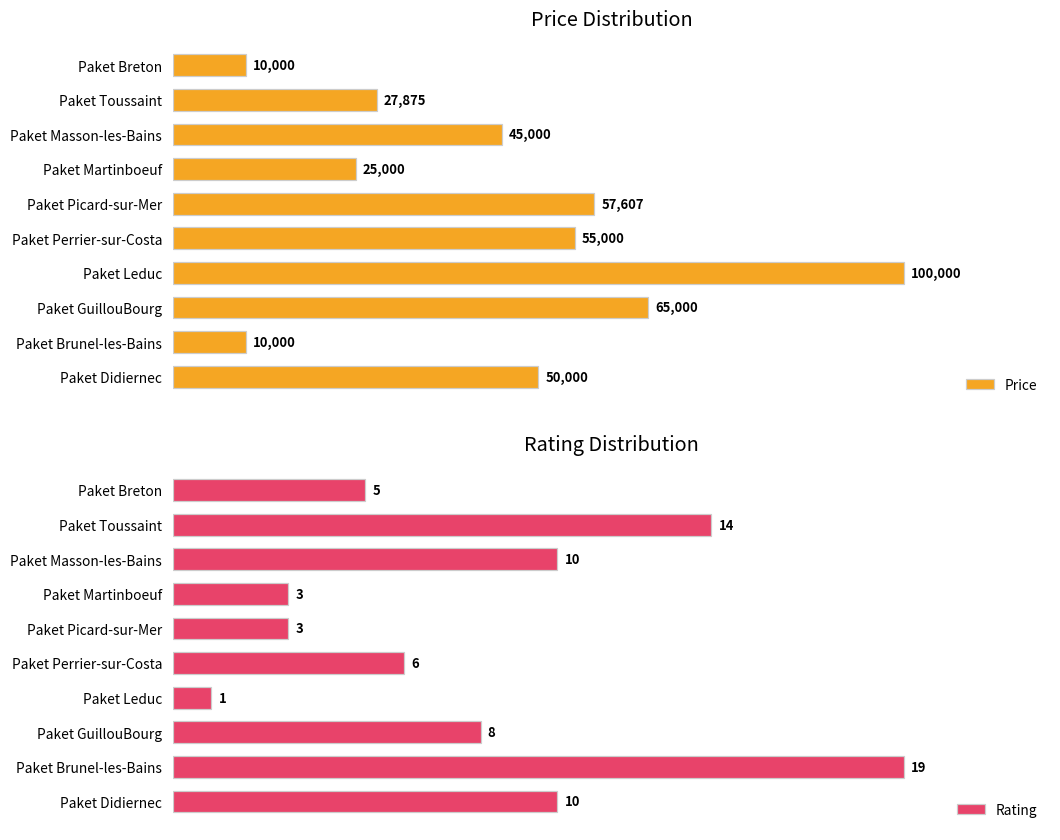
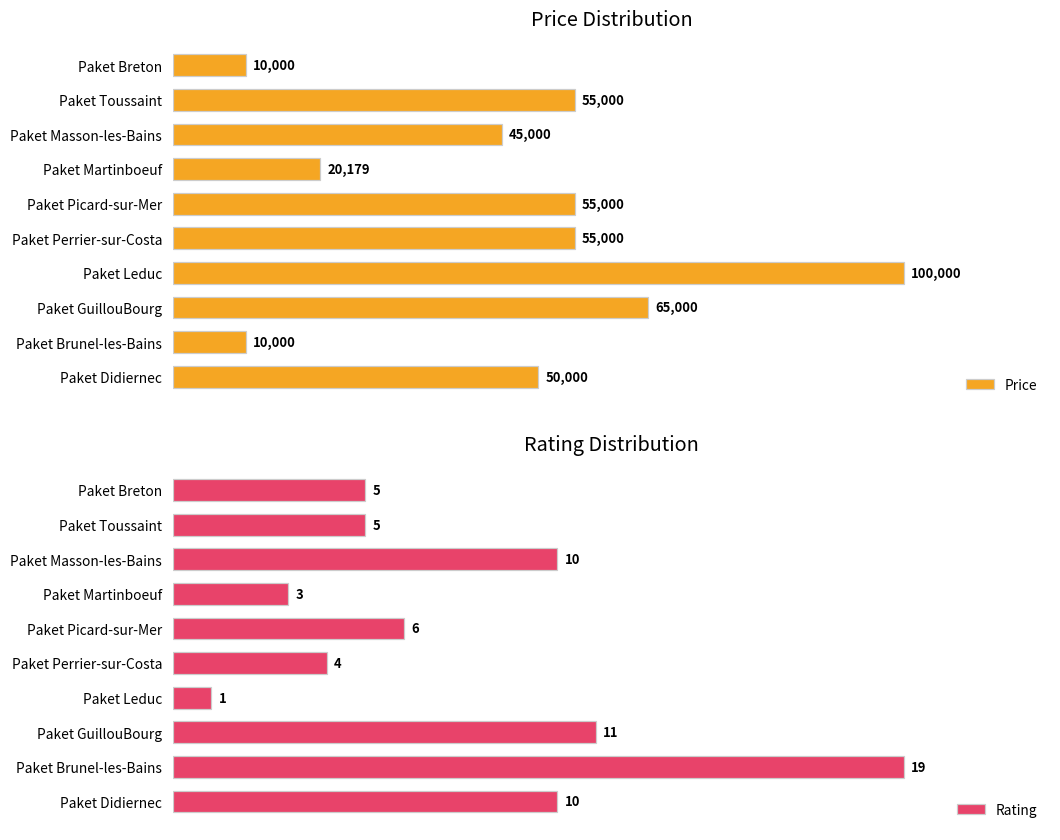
Price Distribution, Paket Toussaint: 27,875 -> 55,000
Price Distribution, Paket Martinboeuf: 25,000 -> 20,179
Price Distribution, Paket Picard-sur-Mer: 57,607 -> 55,000
Rating Distribution, Paket Toussaint: 14 -> 5
Rating Distribution, Paket Picard-sur-Mer: 3 -> 6
Rating Distribution, Paket Perrier-sur-Costa: 6 -> 4
Rating Distribution, Paket GuillouBourg: 8 -> 11
